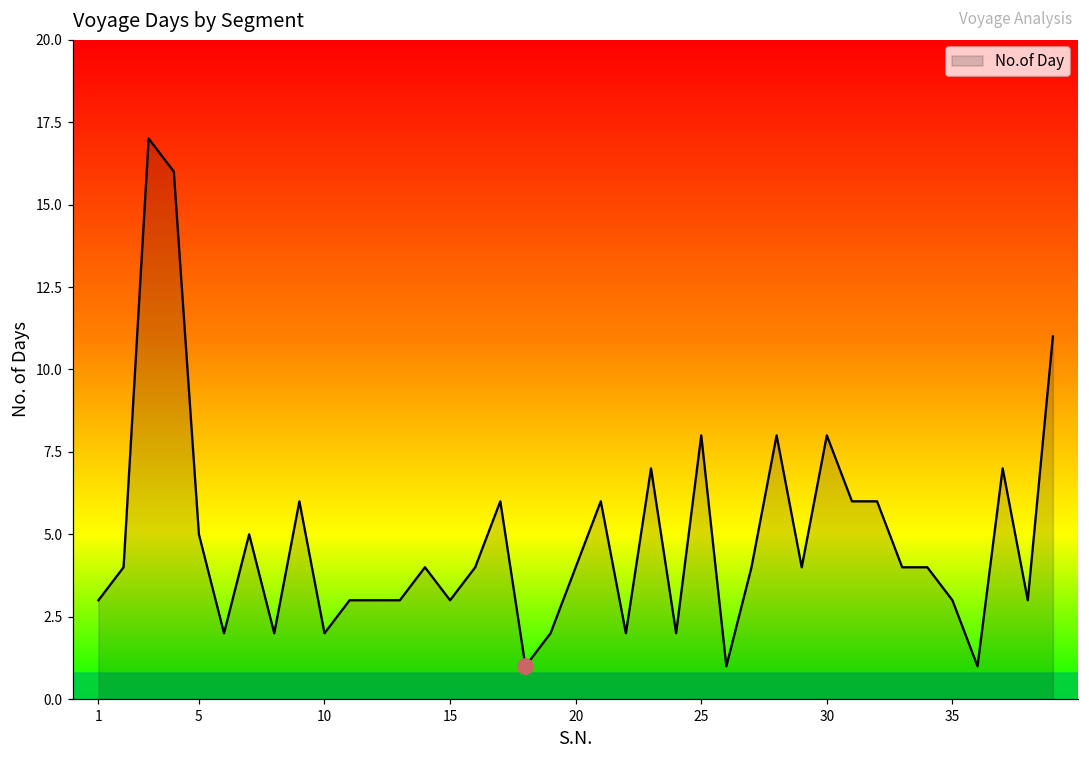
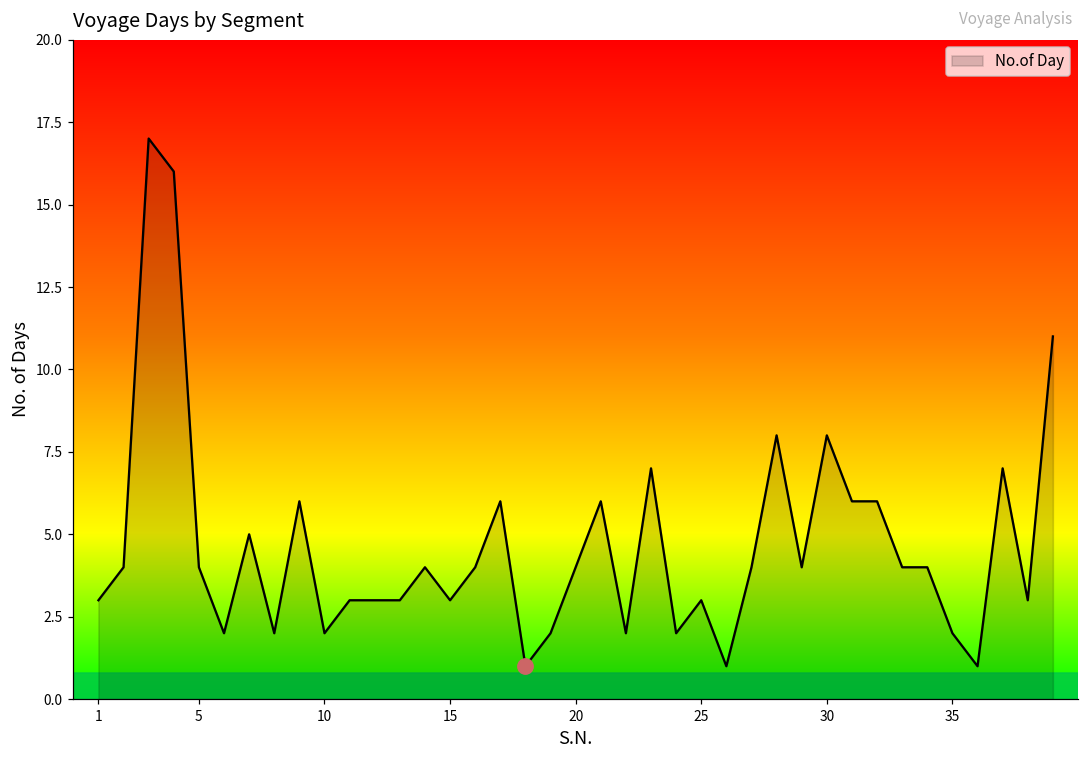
No.of Day, 5: 5 -> 4
No.of Day, 25: 8 -> 3
No.of Day, 35: 3 -> 2
